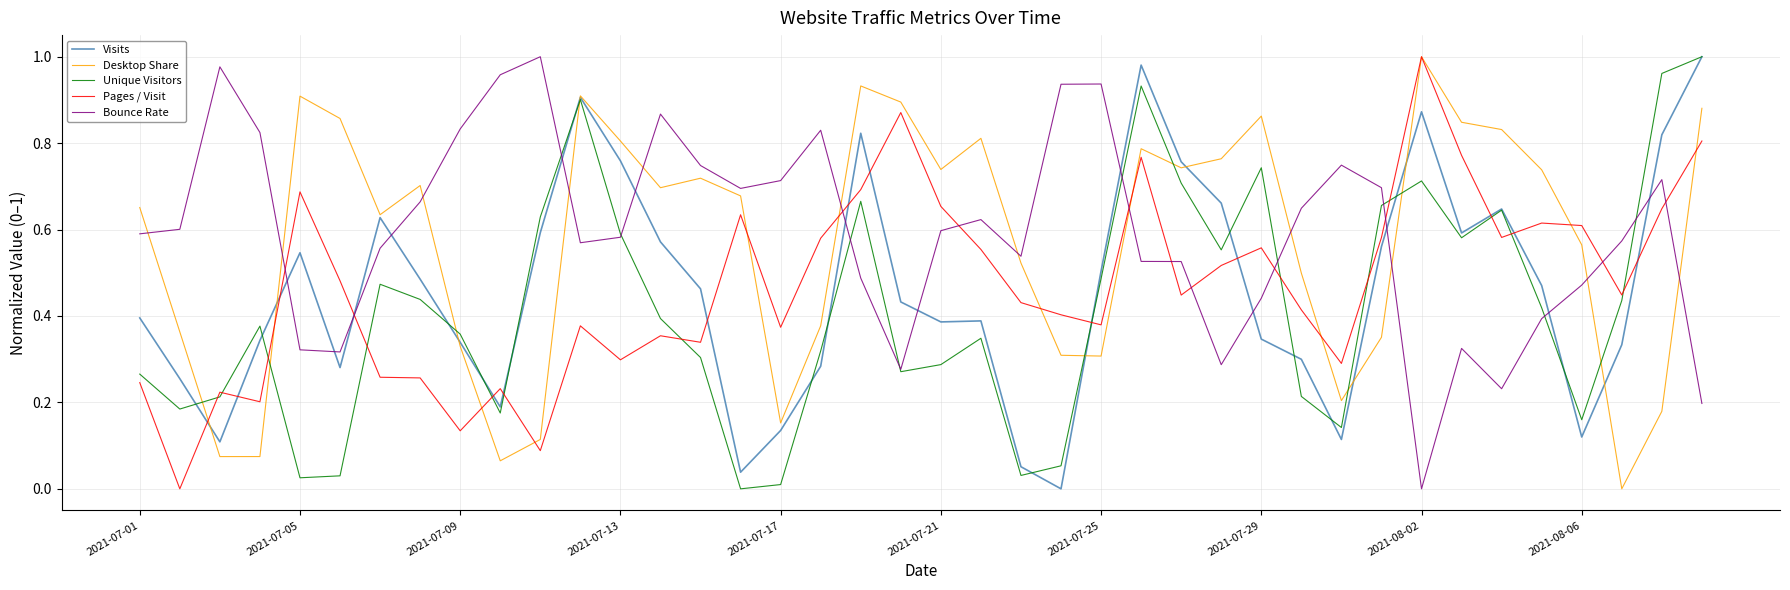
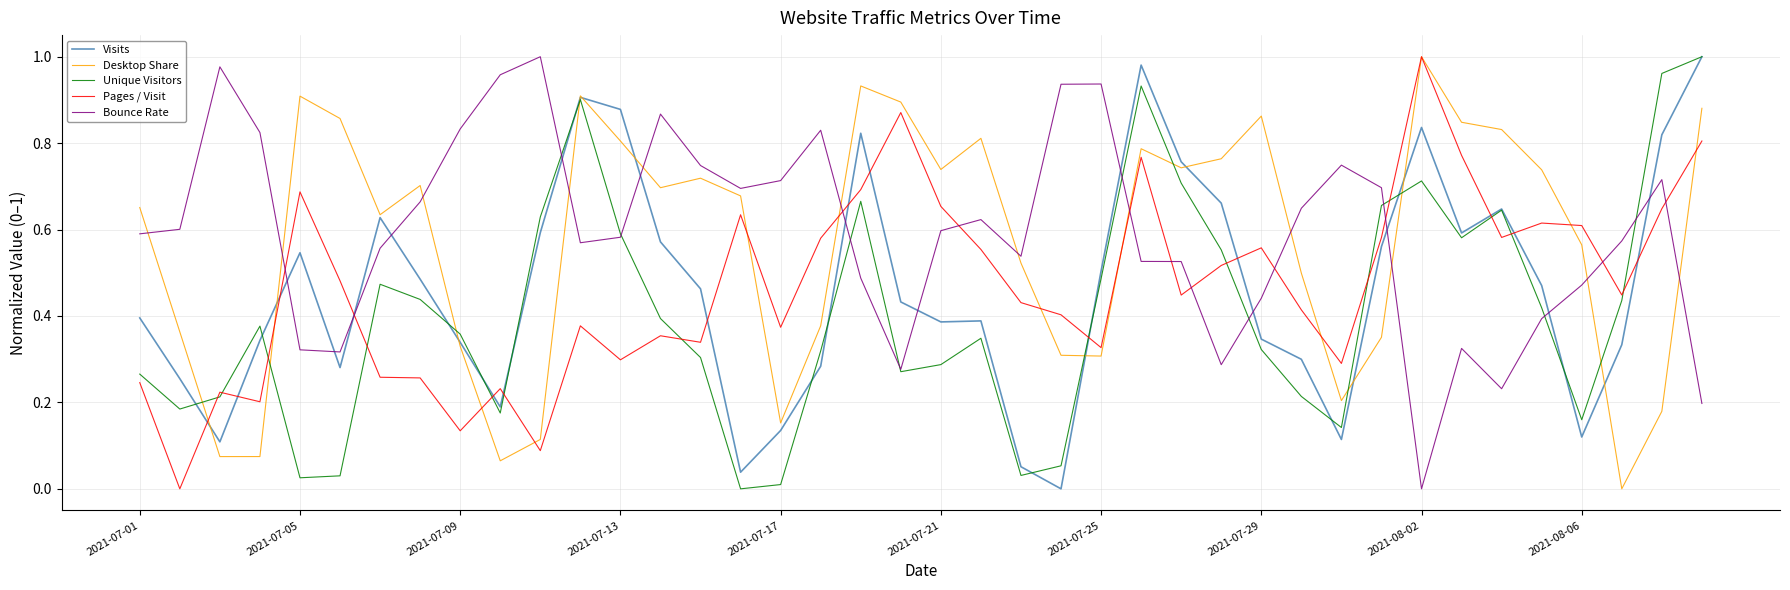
Visits, 2021-07-13: 0.76 -> 0.88
Pages / Visit, 2021-07-25: 0.38 -> 0.33
Unique Visitors, 2021-07-29: 0.74 -> 0.32
Visits, 2021-08-02: 0.87 -> 0.84
